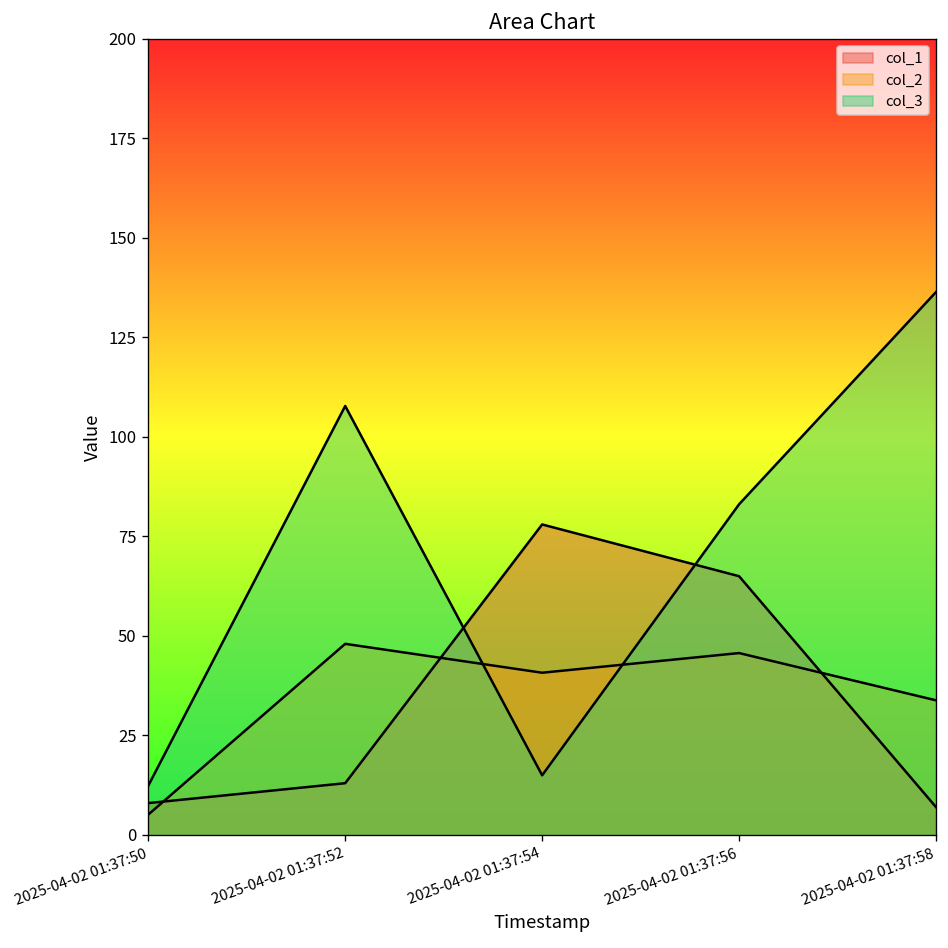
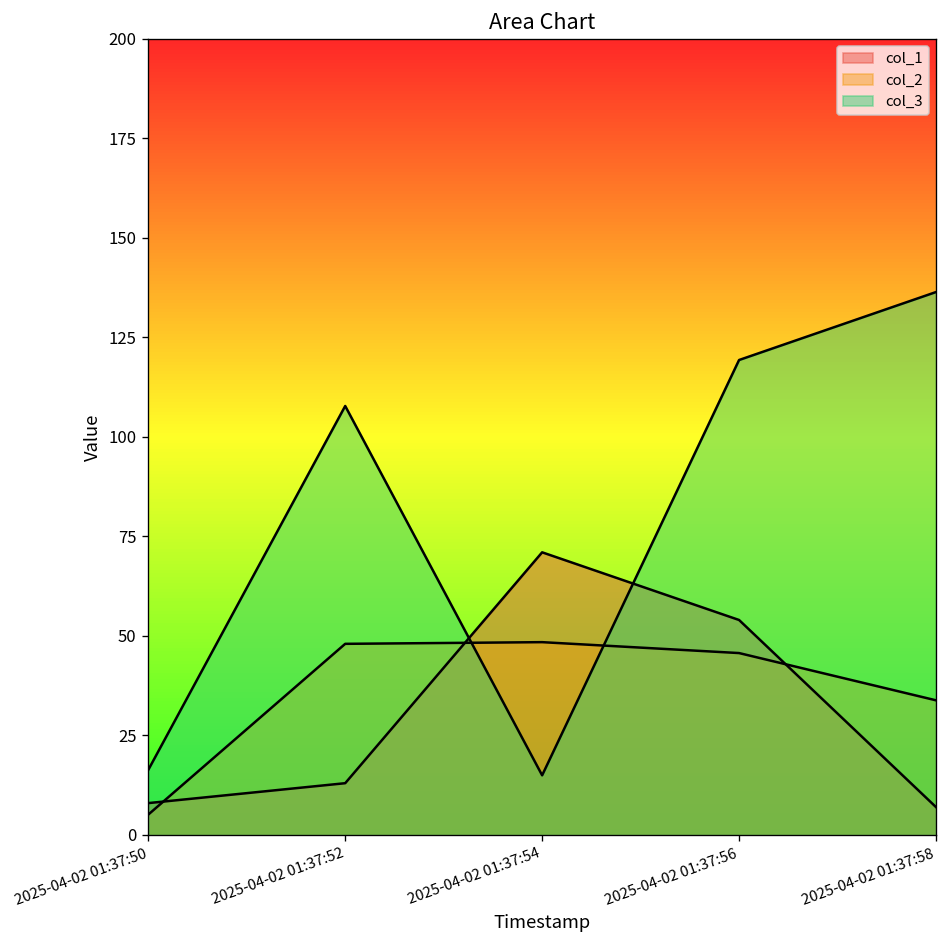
col_3, 2025-04-02 01:37:50: 12 -> 16
col_1, 2025-04-02 01:37:54: 78 -> 71
col_2, 2025-04-02 01:37:54: 41 -> 48
col_1, 2025-04-02 01:37:56: 65 -> 54
col_3, 2025-04-02 01:37:56: 83 -> 119
